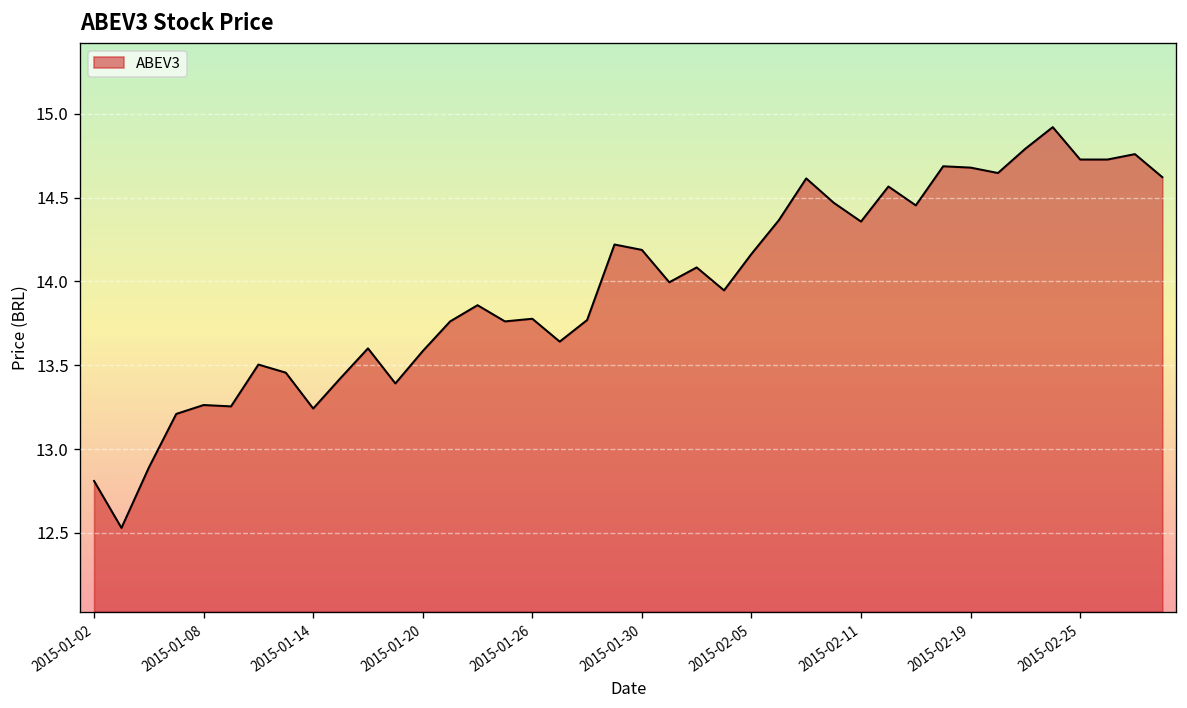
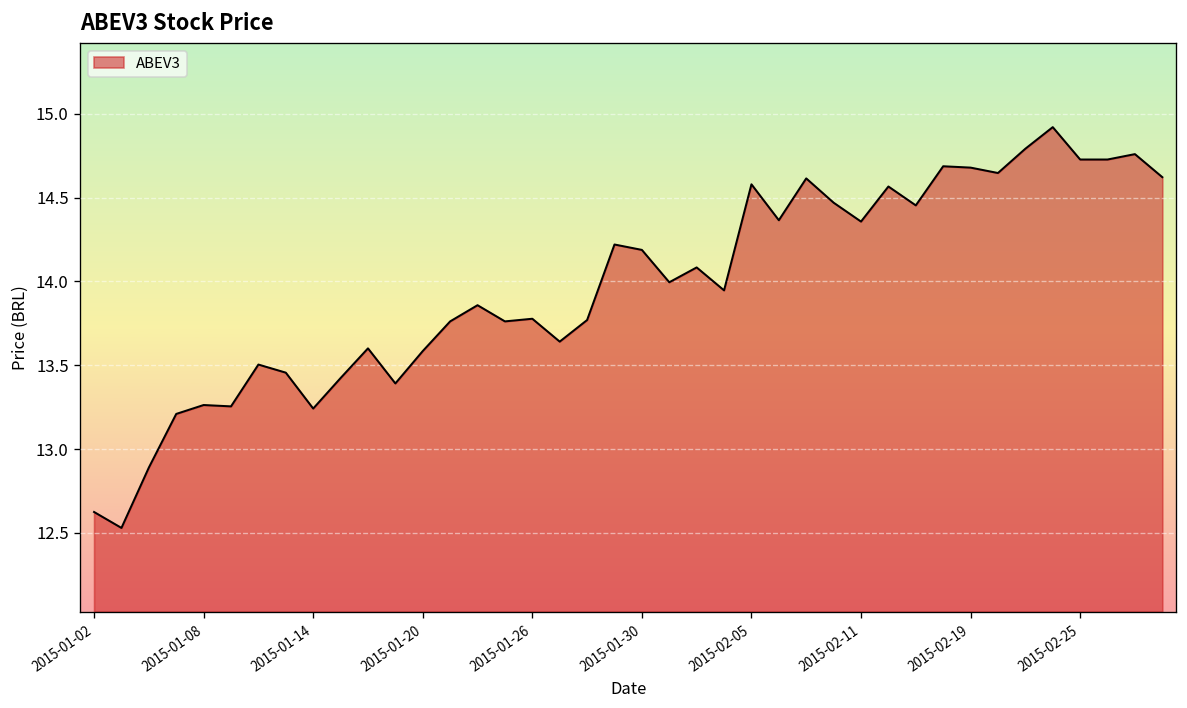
2015-01-02: 12.81 -> 12.62
2015-02-05: 14.16 -> 14.58
